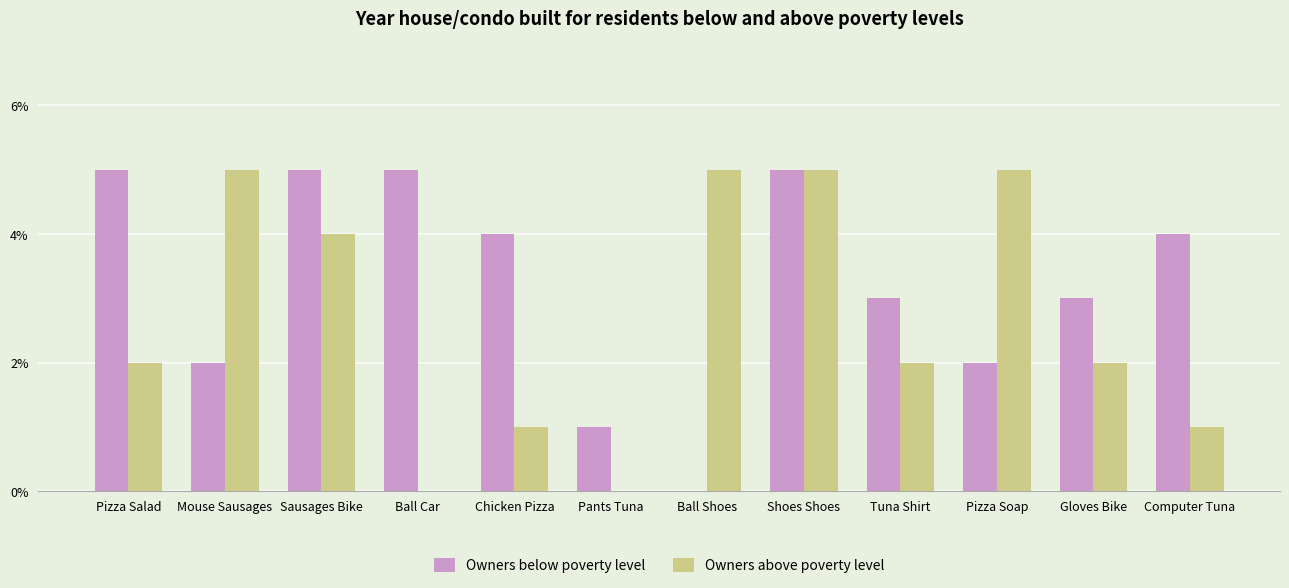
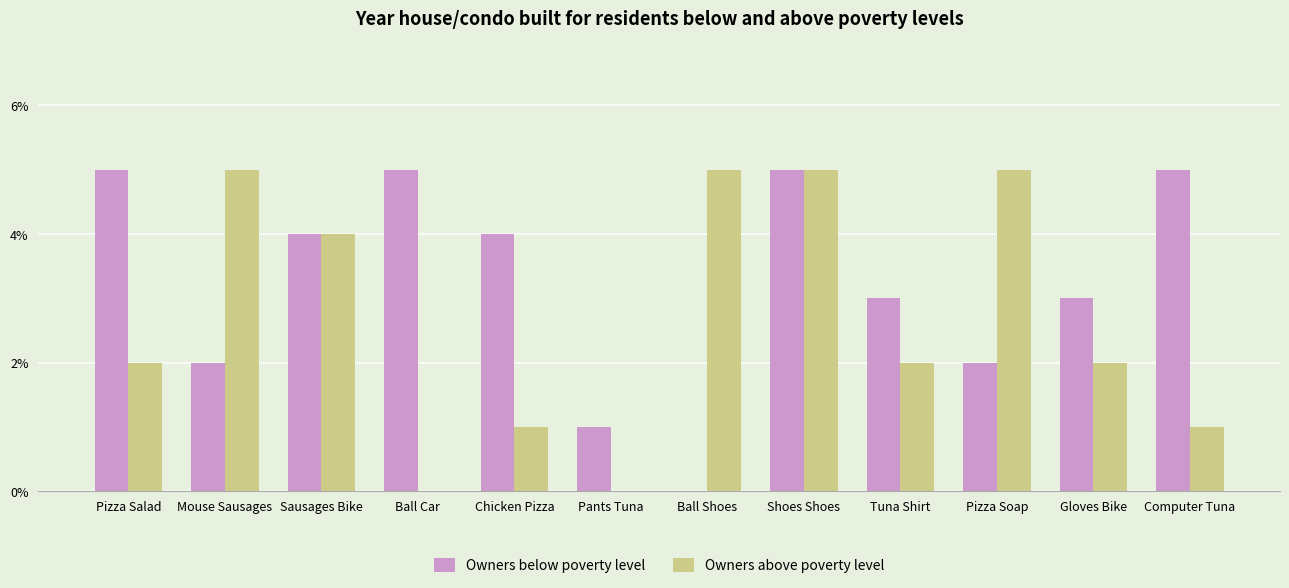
Owners below poverty level, Sausages Bike: 5% -> 4%
Owners below poverty level, Computer Tuna: 4% -> 5%
